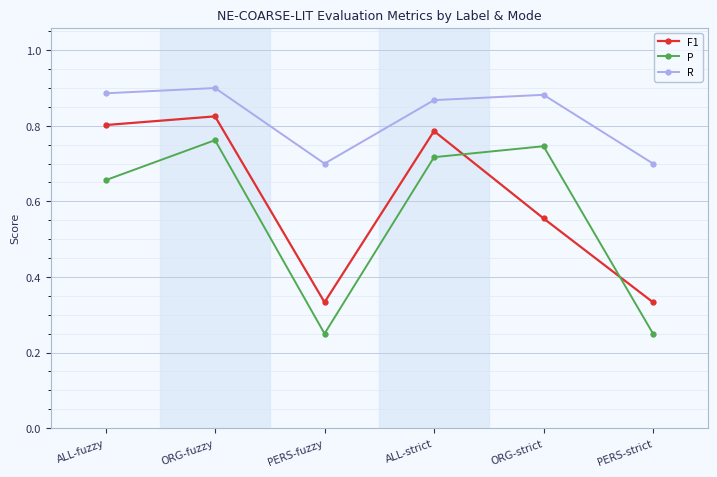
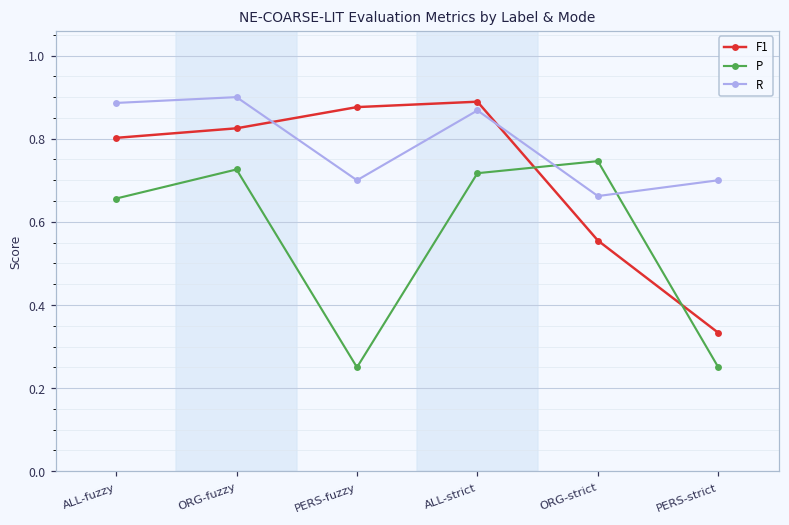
P, ORG-fuzzy: 0.76 -> 0.73
F1, PERS-fuzzy: 0.33 -> 0.88
F1, ALL-strict: 0.79 -> 0.89
R, ORG-strict: 0.88 -> 0.66
